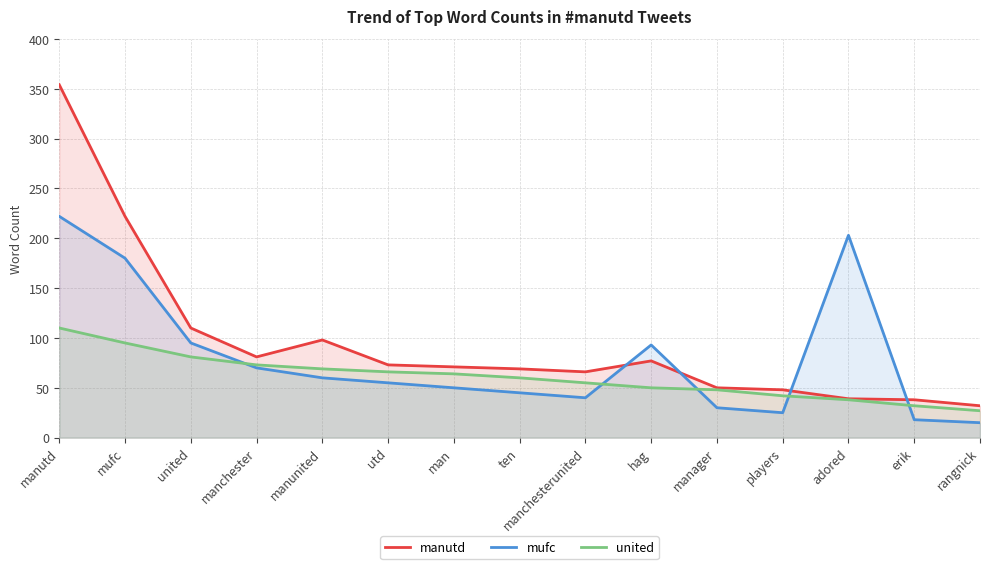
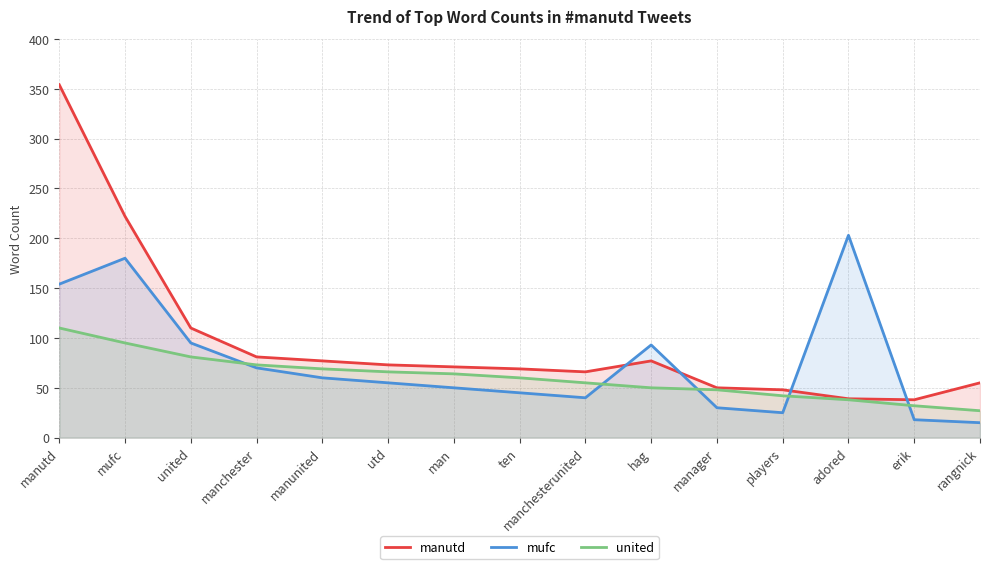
mufc, manutd: 220 -> 150
manutd, manunited: 100 -> 80
manutd, rangnick: 30 -> 60
